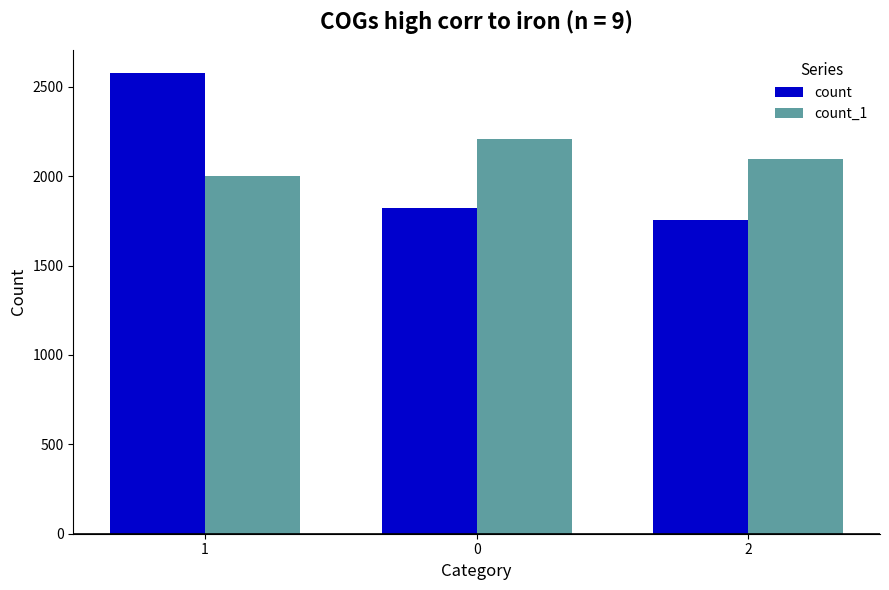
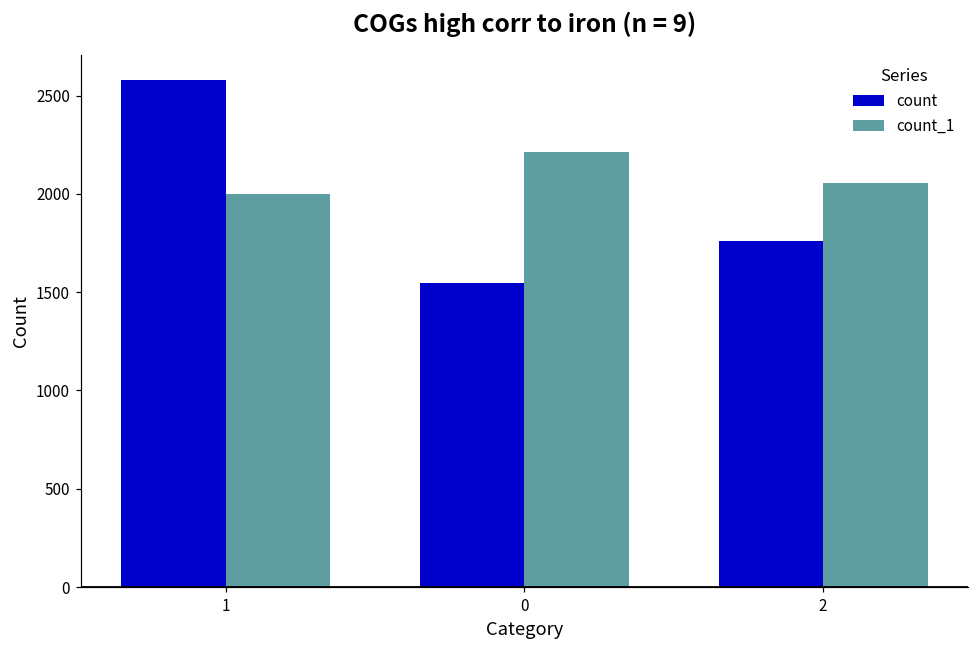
count, 0: 1820 -> 1550
count_1, 2: 2100 -> 2050
